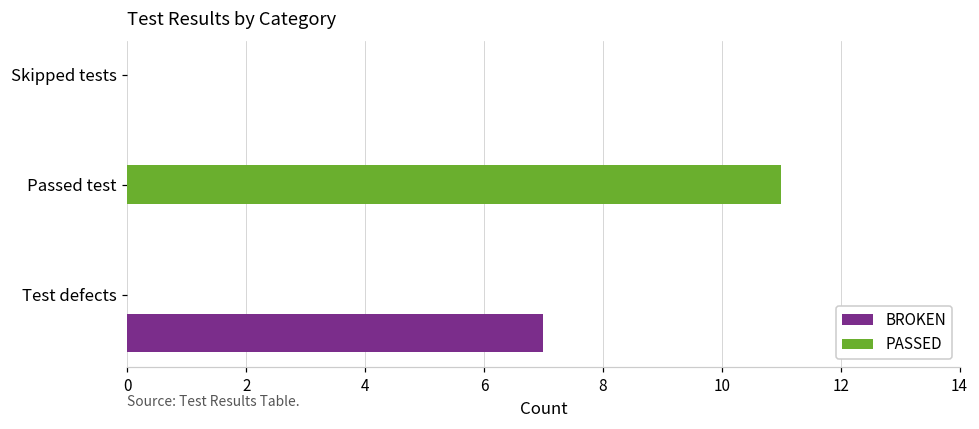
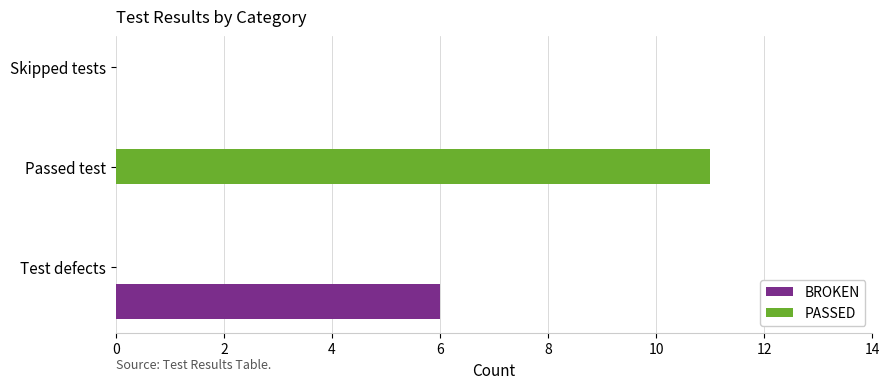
BROKEN, Test defects: 7 -> 6
